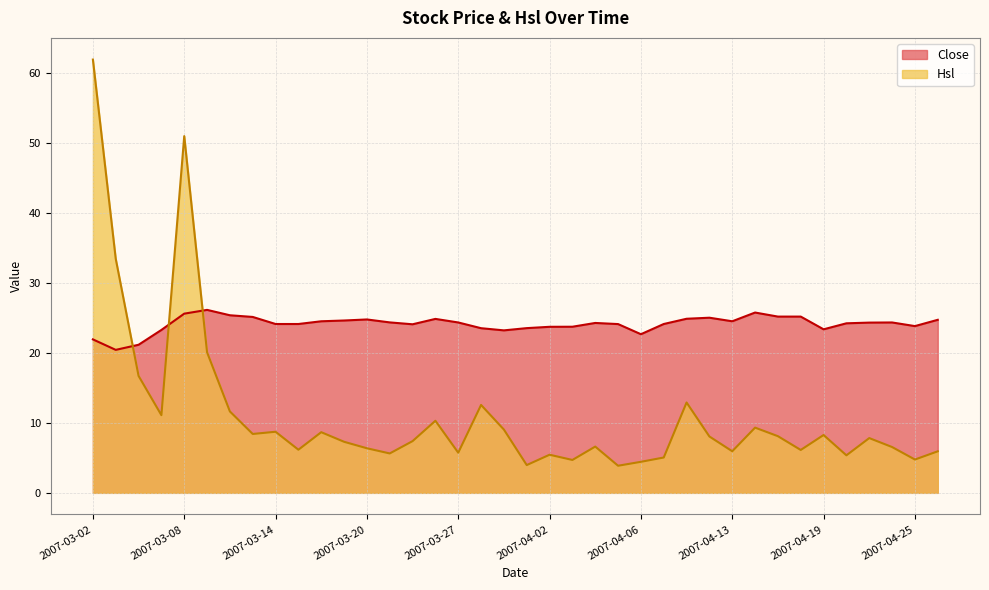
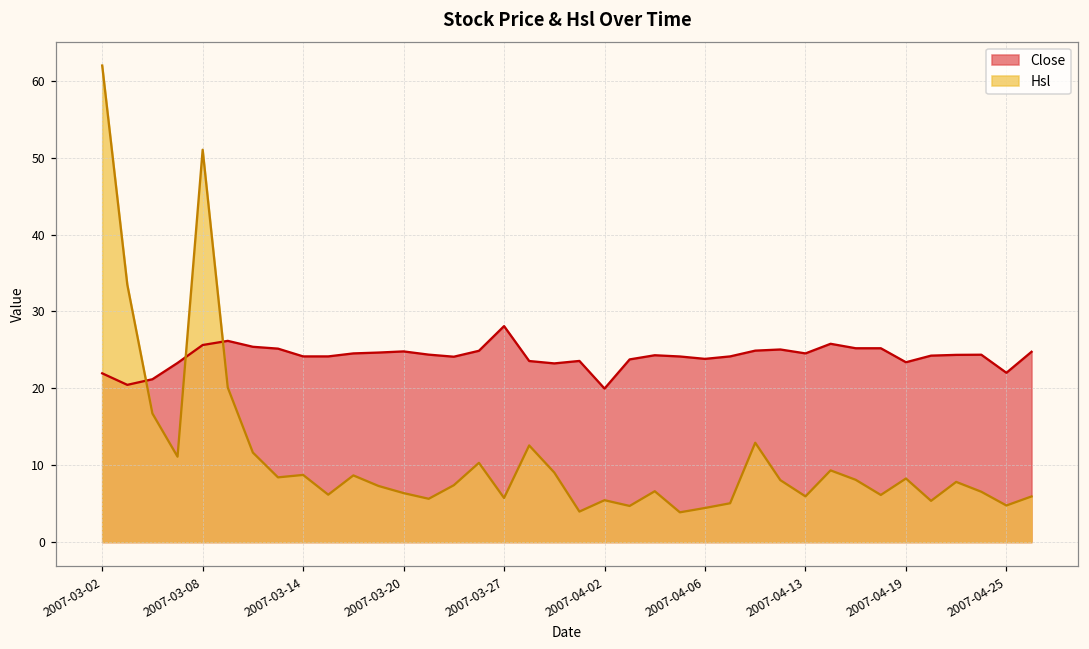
Close, 2007-03-27: 24 -> 28
Close, 2007-04-02: 24 -> 20
Close, 2007-04-06: 23 -> 24
Close, 2007-04-25: 24 -> 22
